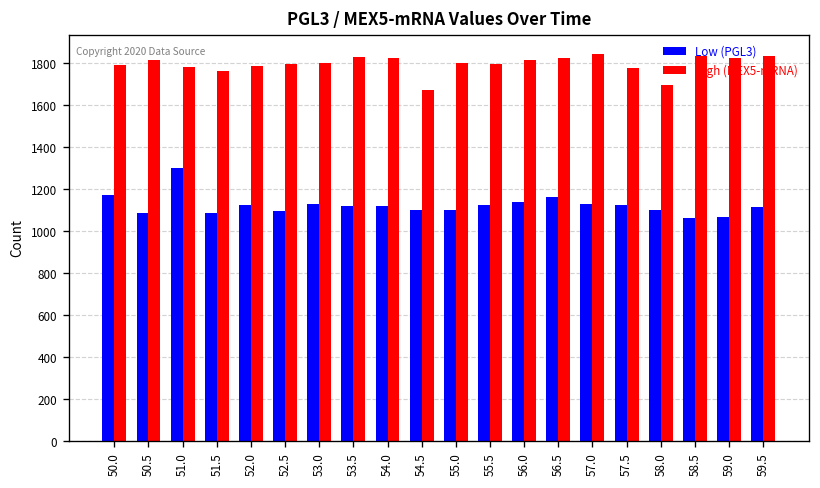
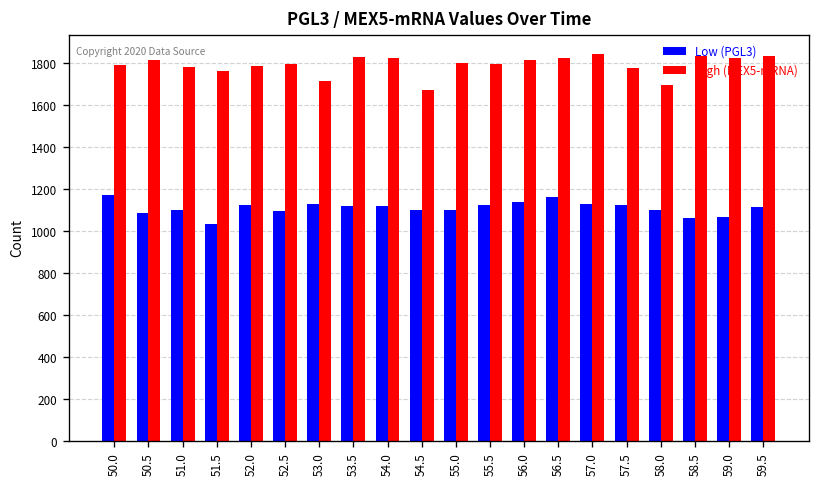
Low (PGL3), 51.0: 1300 -> 1100
Low (PGL3), 51.5: 1090 -> 1030
High (MEX5-mRNA), 53.0: 1800 -> 1720
